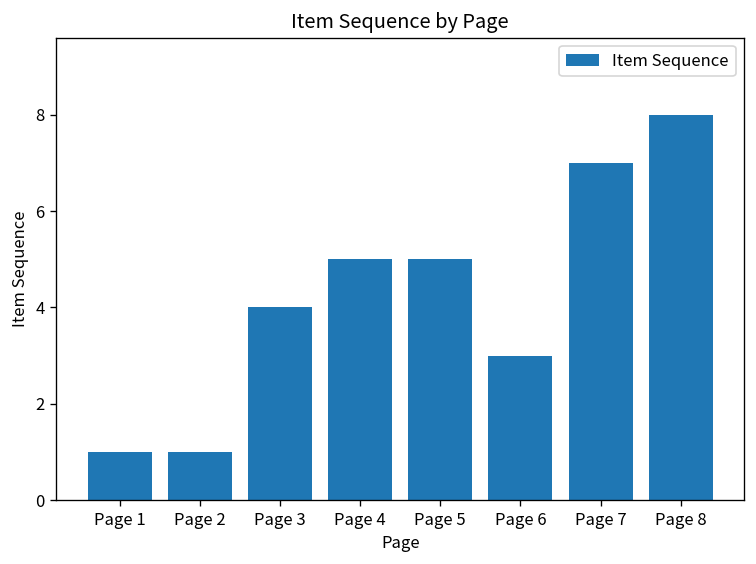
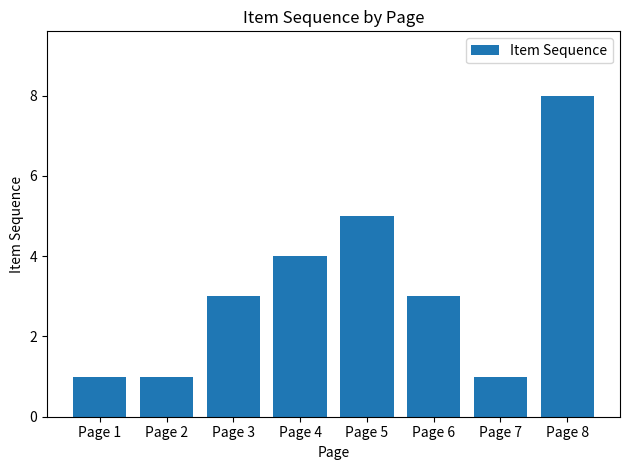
Page 3: 4 -> 3
Page 4: 5 -> 4
Page 7: 7 -> 1
